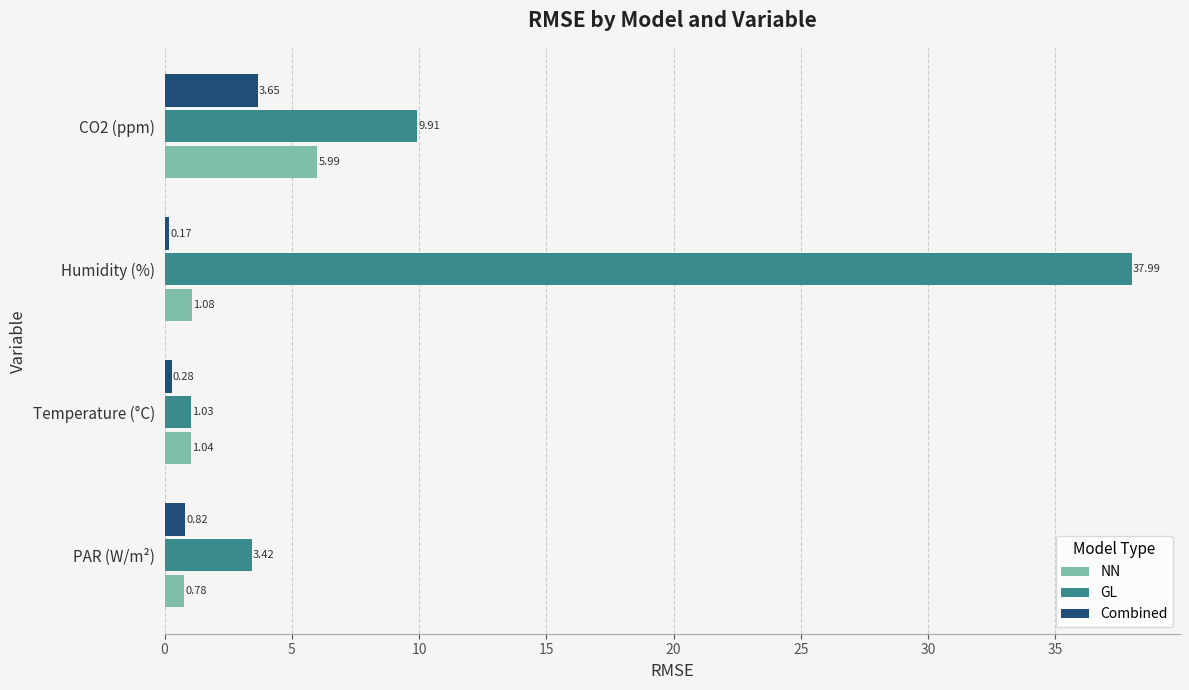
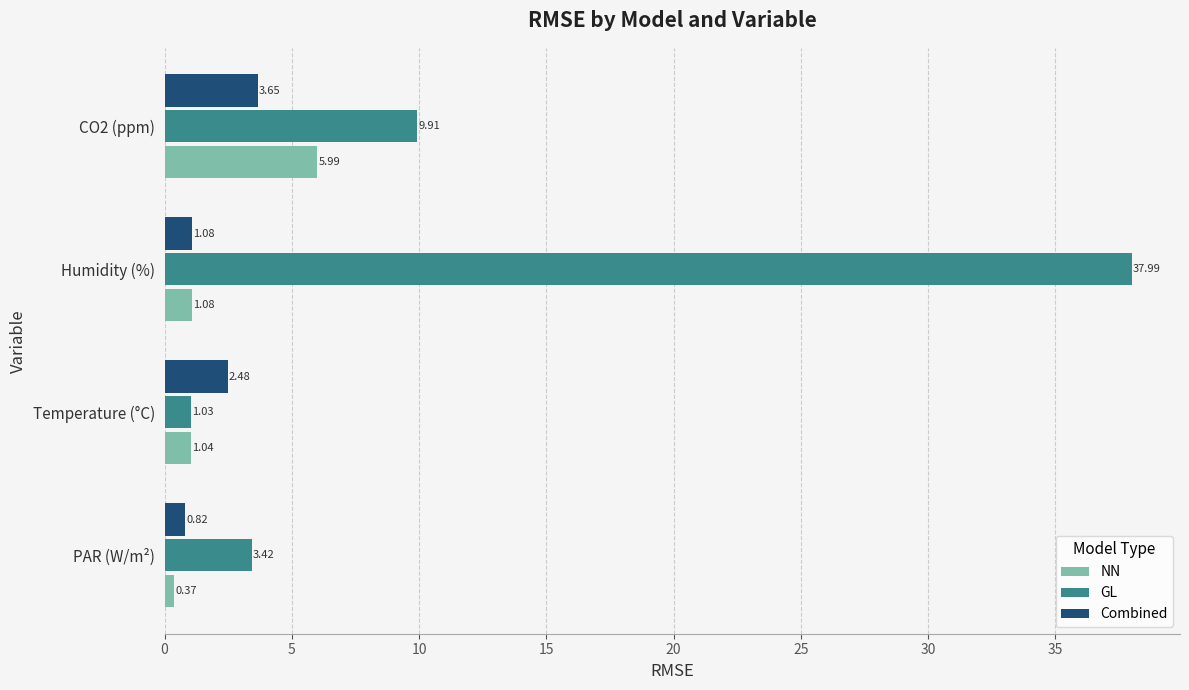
Combined, Humidity (%): 0.17 -> 1.08
Combined, Temperature (°C): 0.28 -> 2.48
NN, PAR (W/m²): 0.78 -> 0.37
